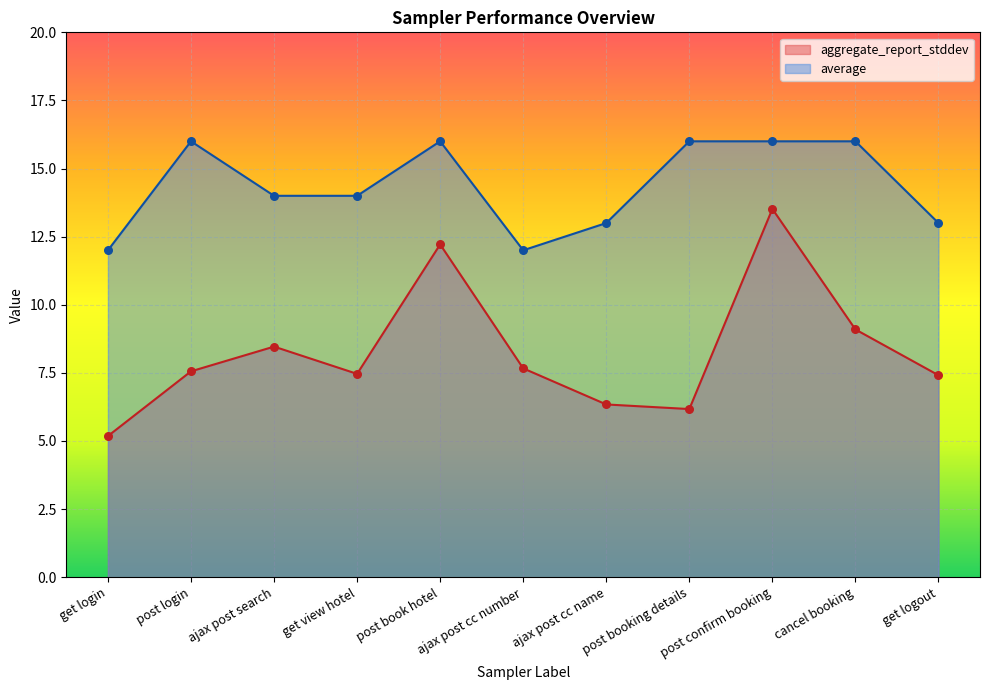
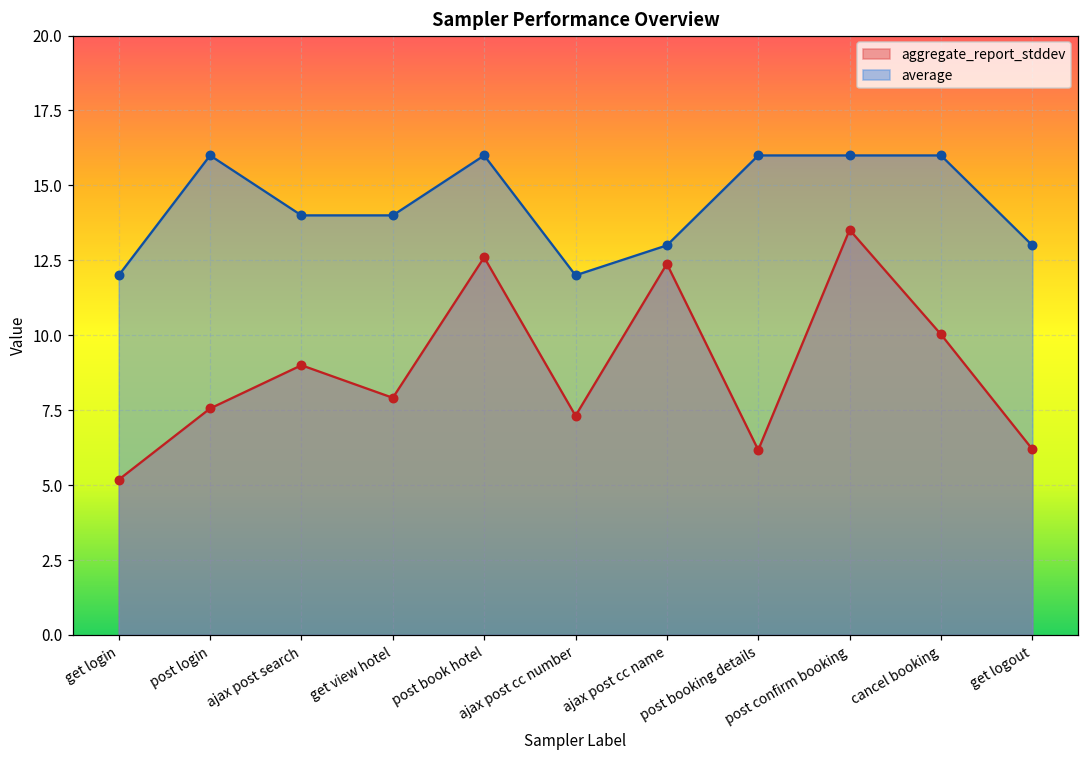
aggregate_report_stddev, ajax post search: 8.5 -> 9.0
aggregate_report_stddev, get view hotel: 7.5 -> 7.9
aggregate_report_stddev, post book hotel: 12.2 -> 12.6
aggregate_report_stddev, ajax post cc number: 7.7 -> 7.3
aggregate_report_stddev, ajax post cc name: 6.3 -> 12.4
aggregate_report_stddev, cancel booking: 9.1 -> 10.0
aggregate_report_stddev, get logout: 7.4 -> 6.2
